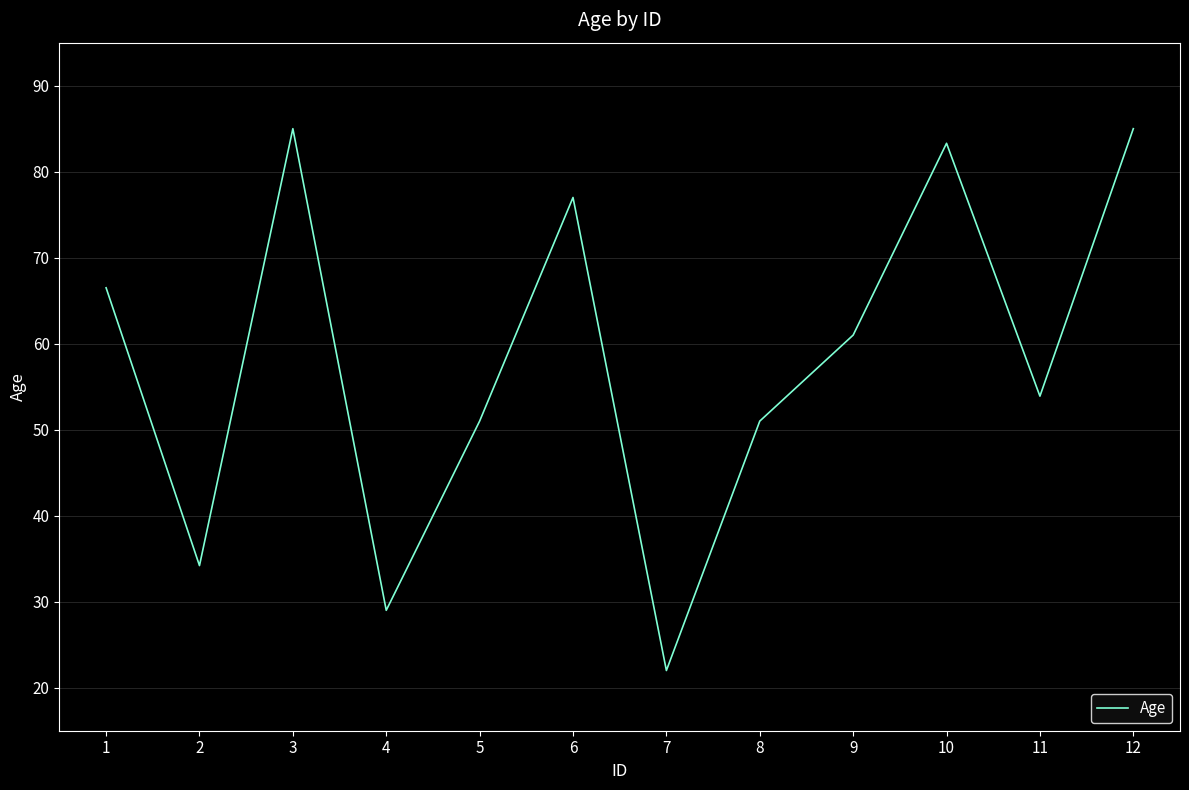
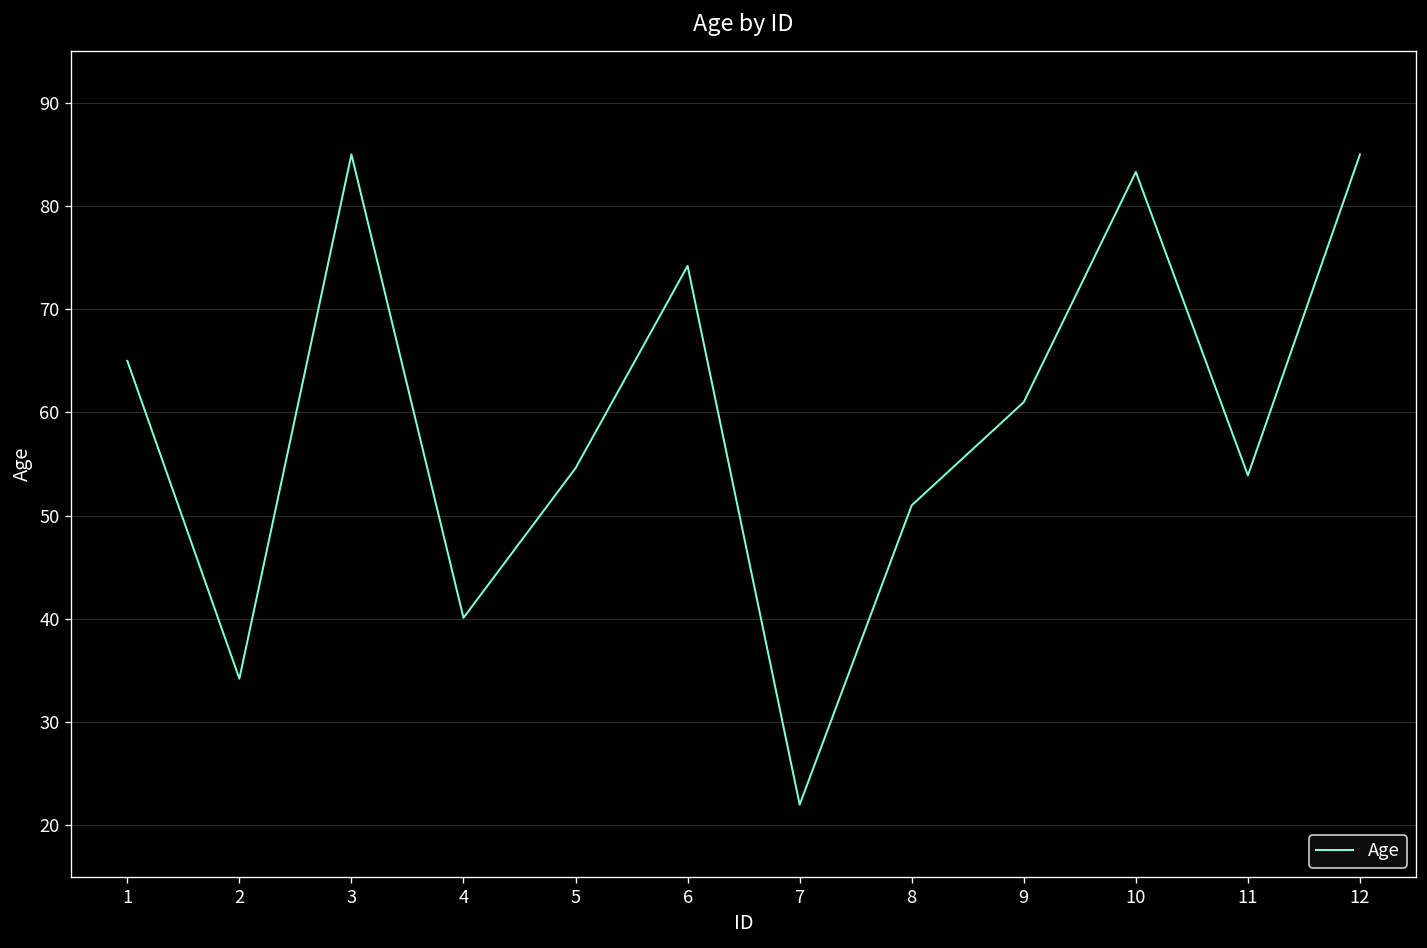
1: 67 -> 65
4: 29 -> 40
5: 51 -> 55
6: 77 -> 74
